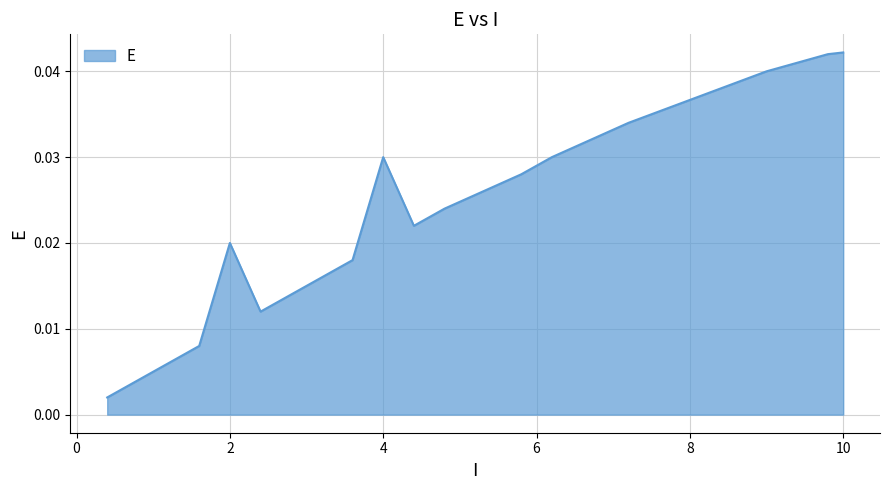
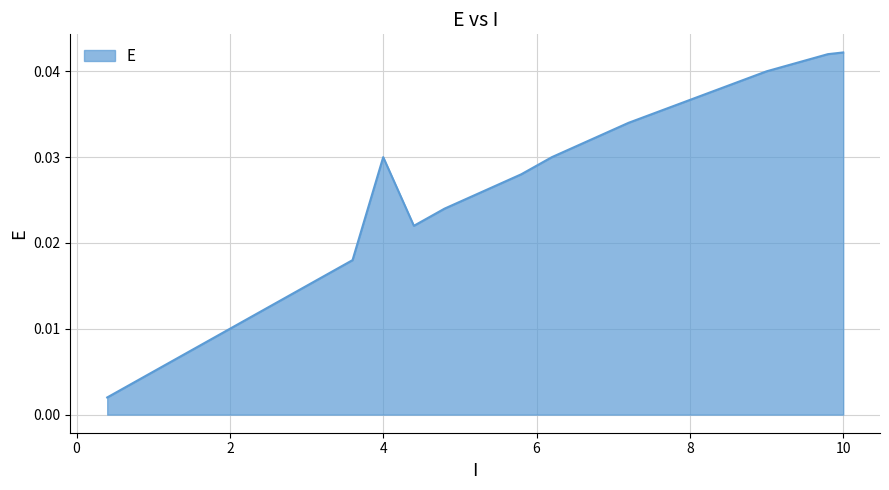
2: 0.02 -> 0.01
